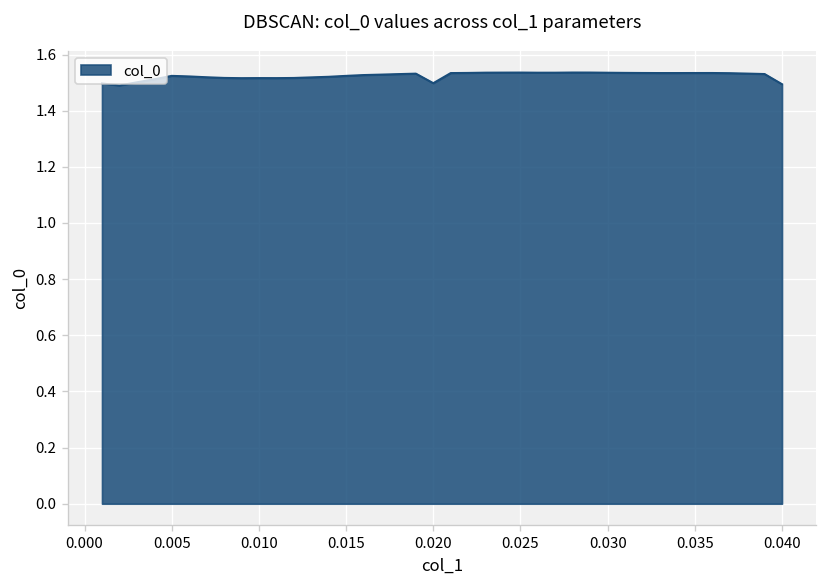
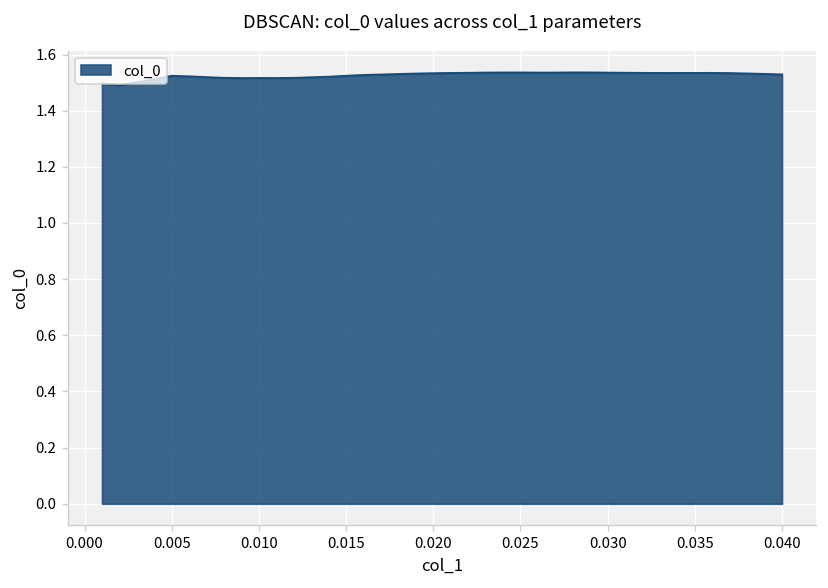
0.020: 1.50 -> 1.53
0.040: 1.49 -> 1.53
